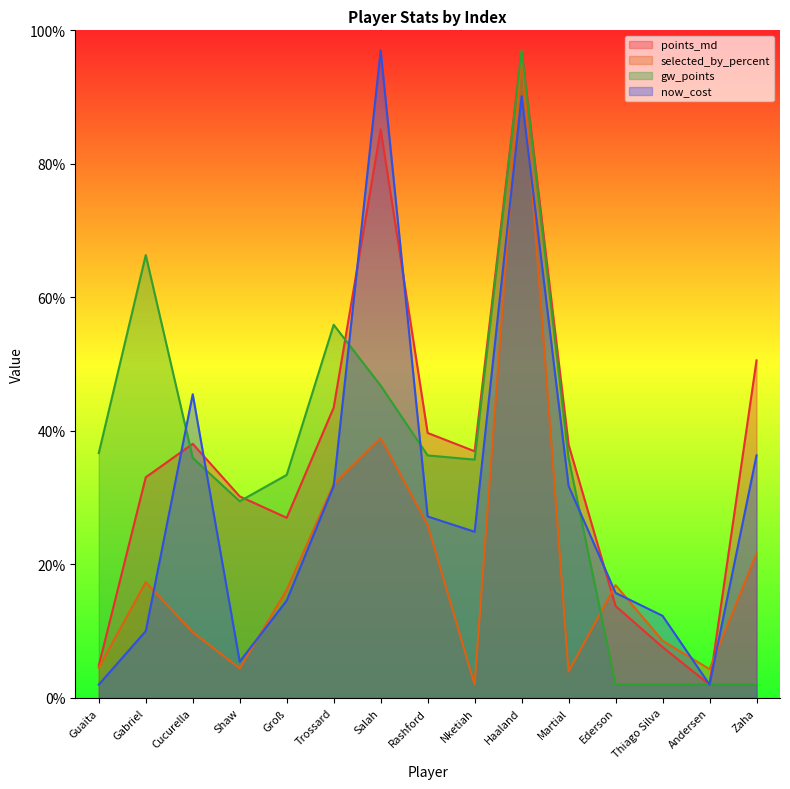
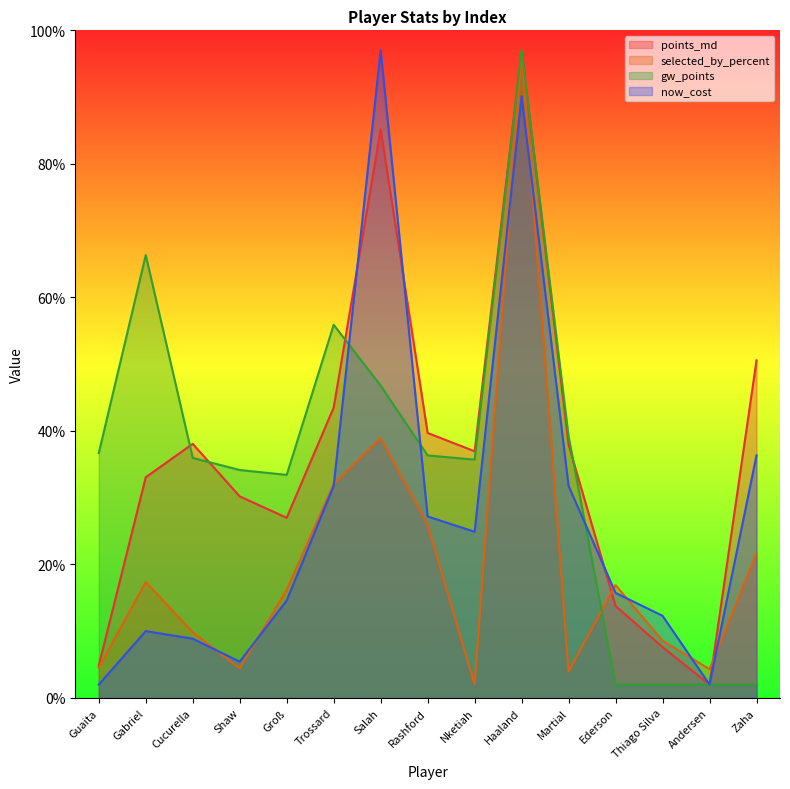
now_cost, Cucurella: 45% -> 9%
gw_points, Shaw: 29% -> 34%
gw_points, Martial: 36% -> 39%
